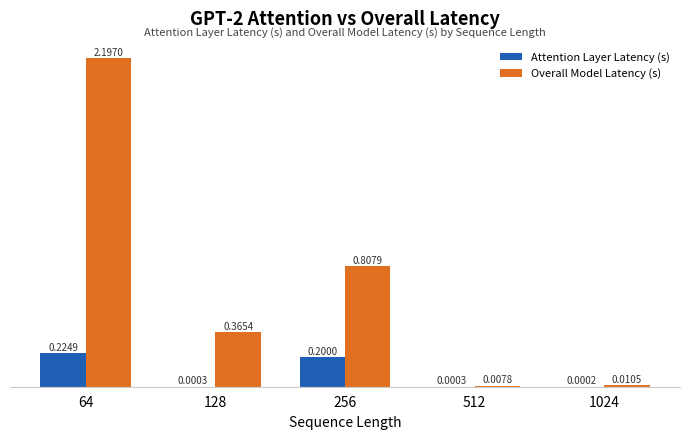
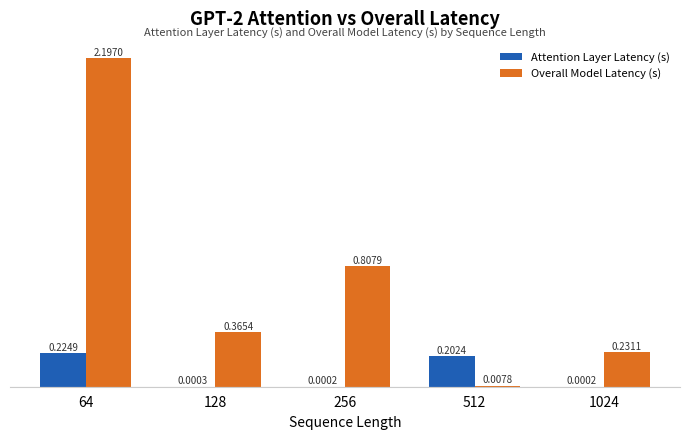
Attention Layer Latency (s), 256: 0.2000 -> 0.0002
Attention Layer Latency (s), 512: 0.0003 -> 0.2024
Overall Model Latency (s), 1024: 0.0105 -> 0.2311
